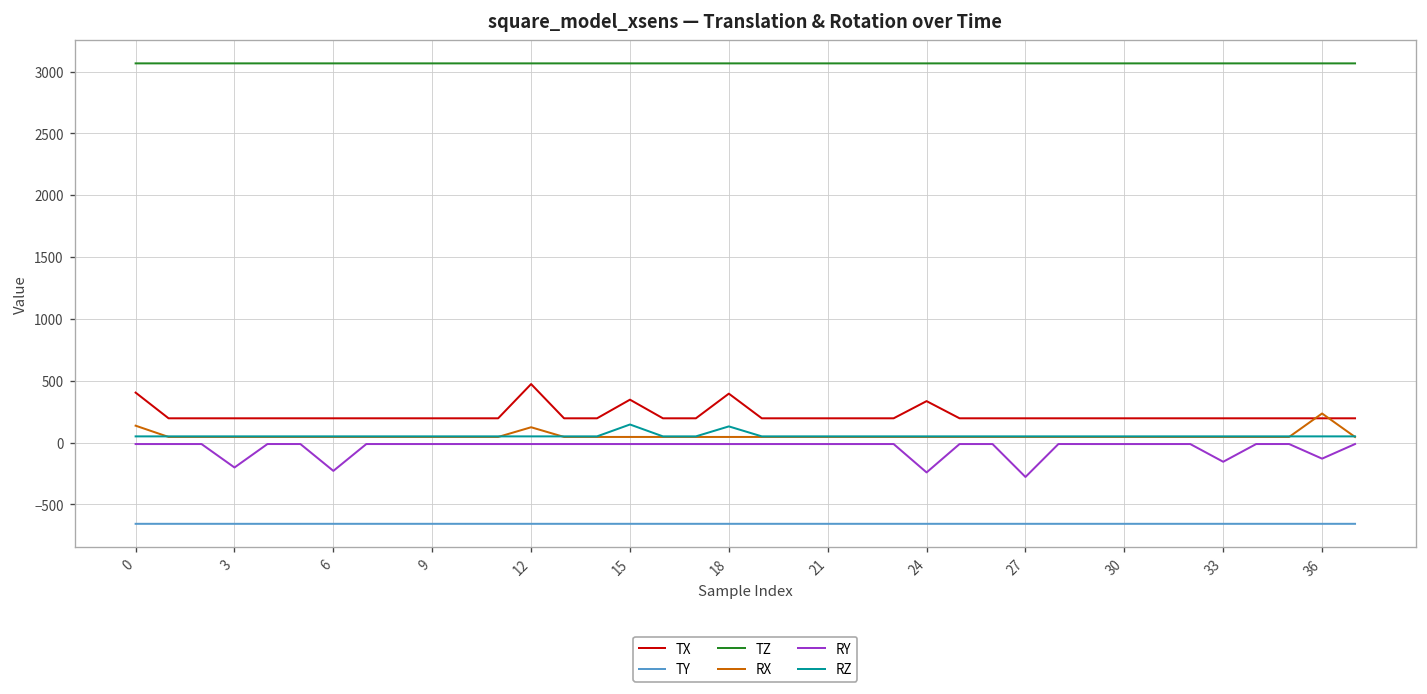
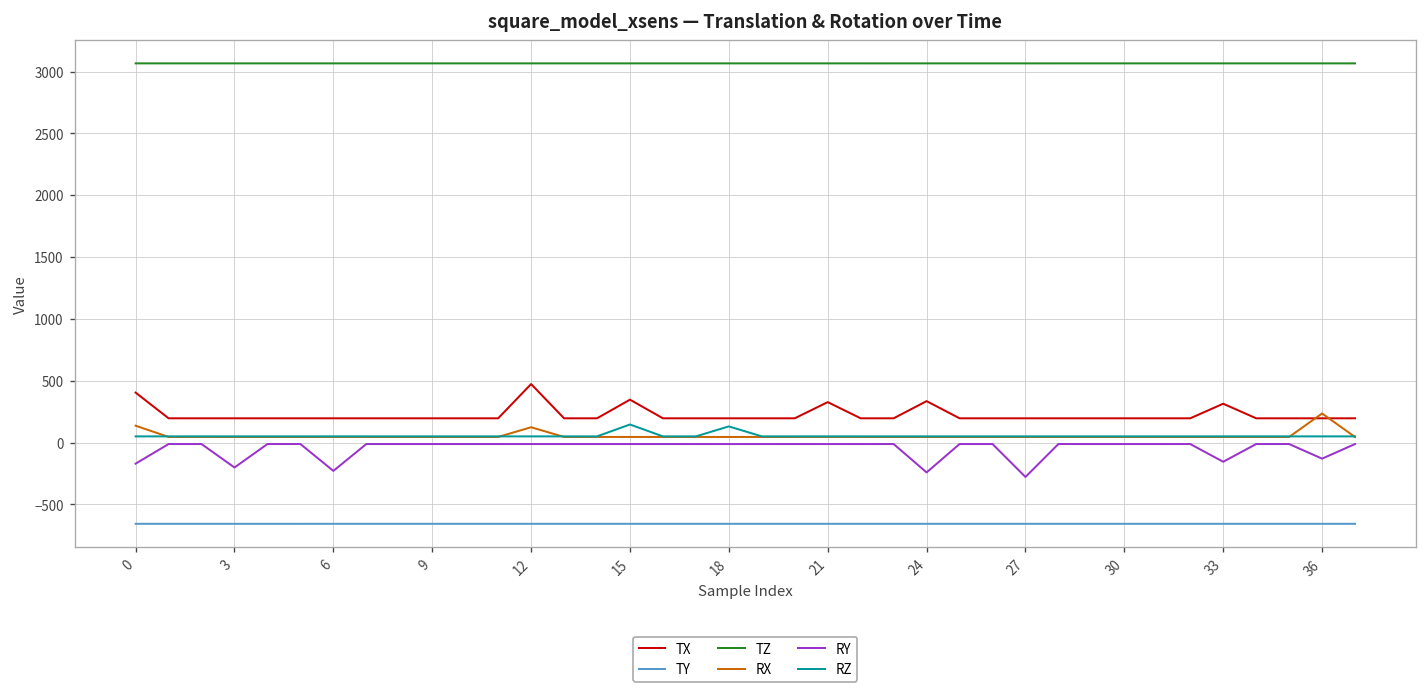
RY, 0: -10 -> -170
TX, 18: 400 -> 200
TX, 21: 200 -> 330
TX, 33: 200 -> 310
